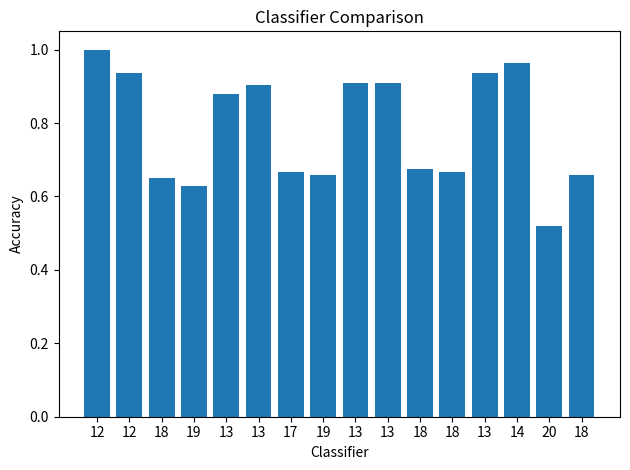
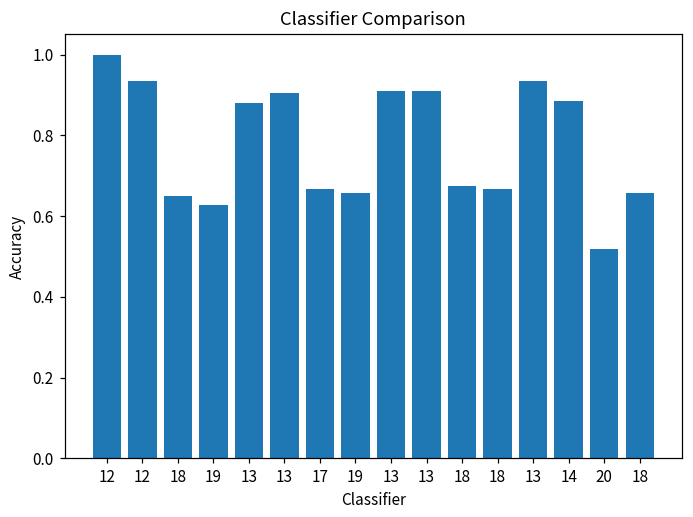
14: 0.96 -> 0.88
